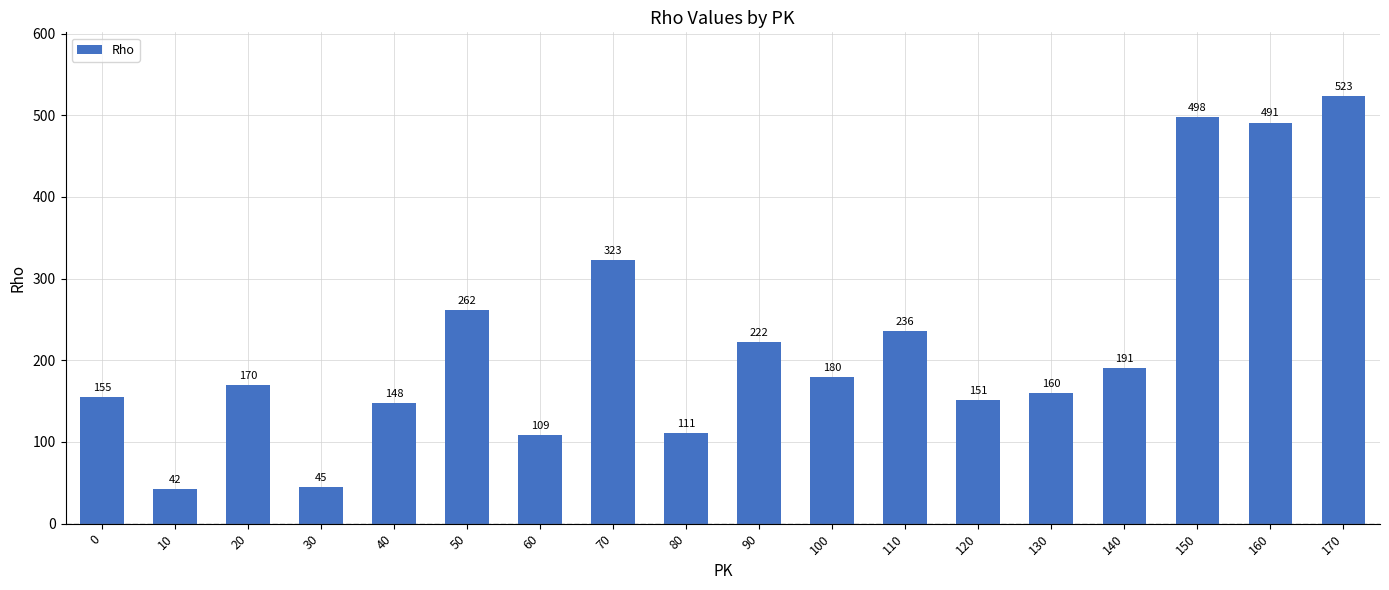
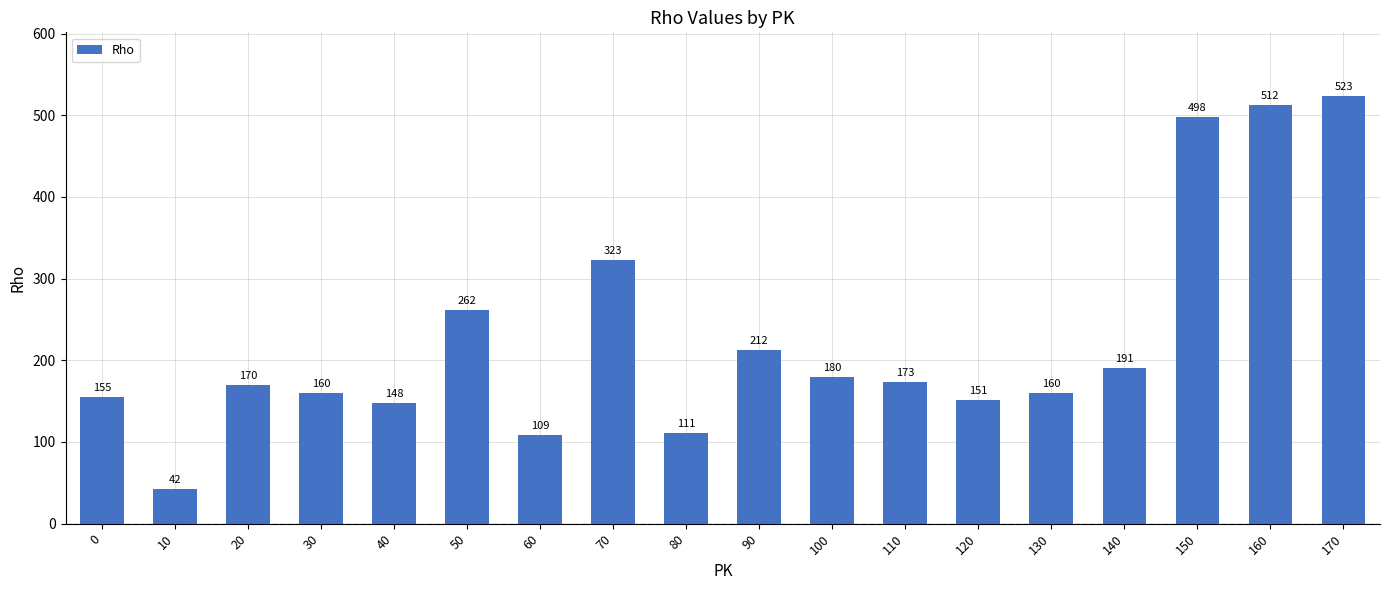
30: 45 -> 160
90: 222 -> 212
110: 236 -> 173
160: 491 -> 512
